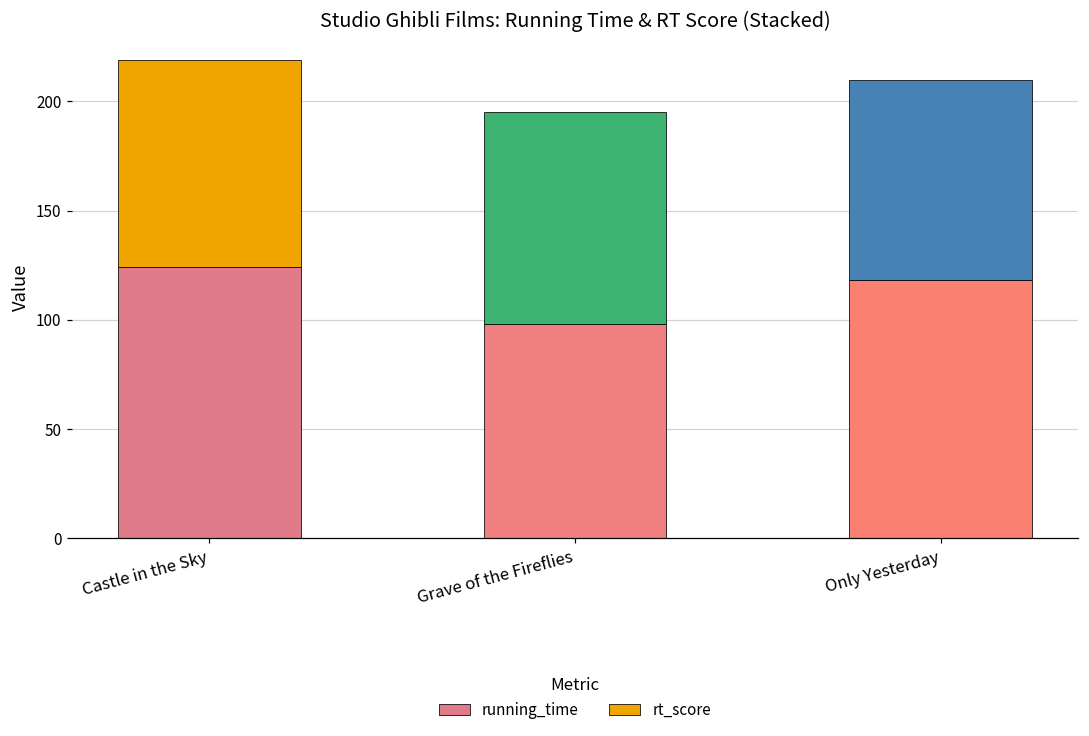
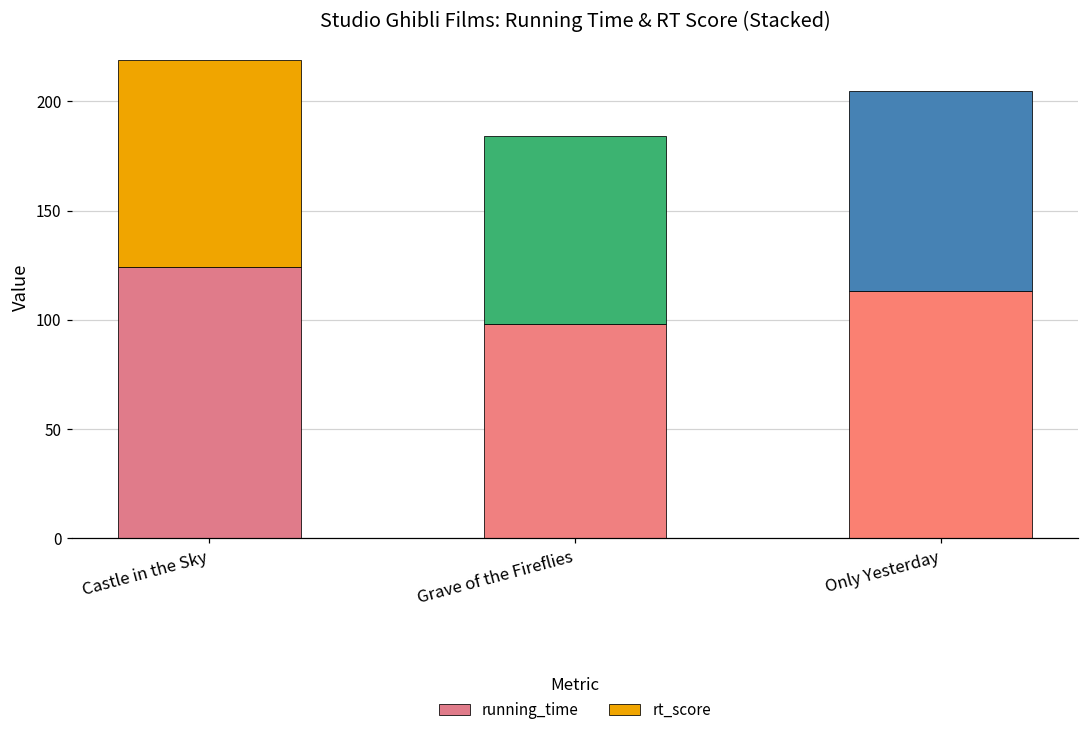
rt_score, Grave of the Fireflies: 97 -> 86
running_time, Only Yesterday: 118 -> 113
